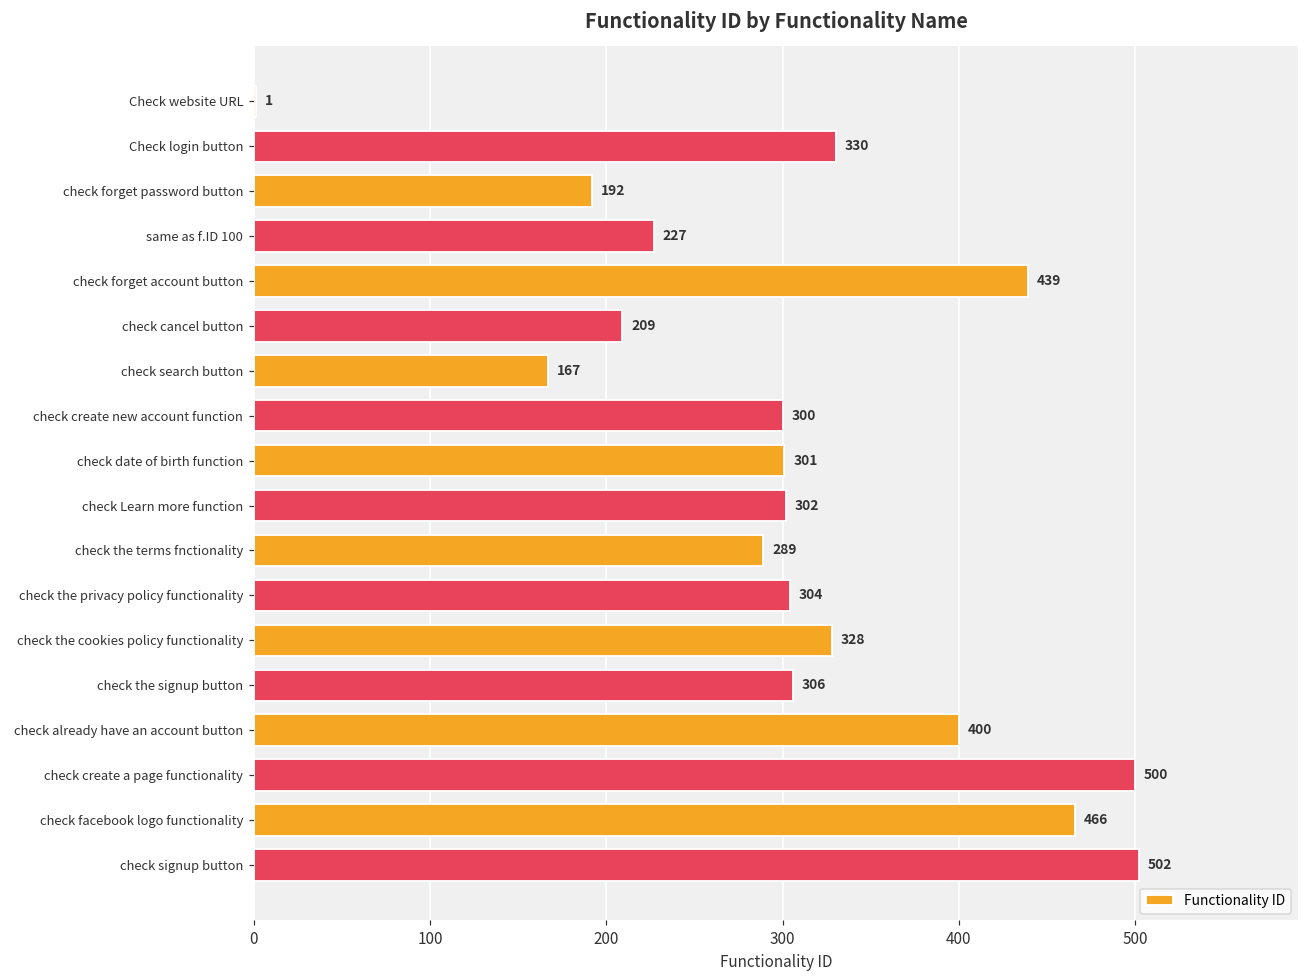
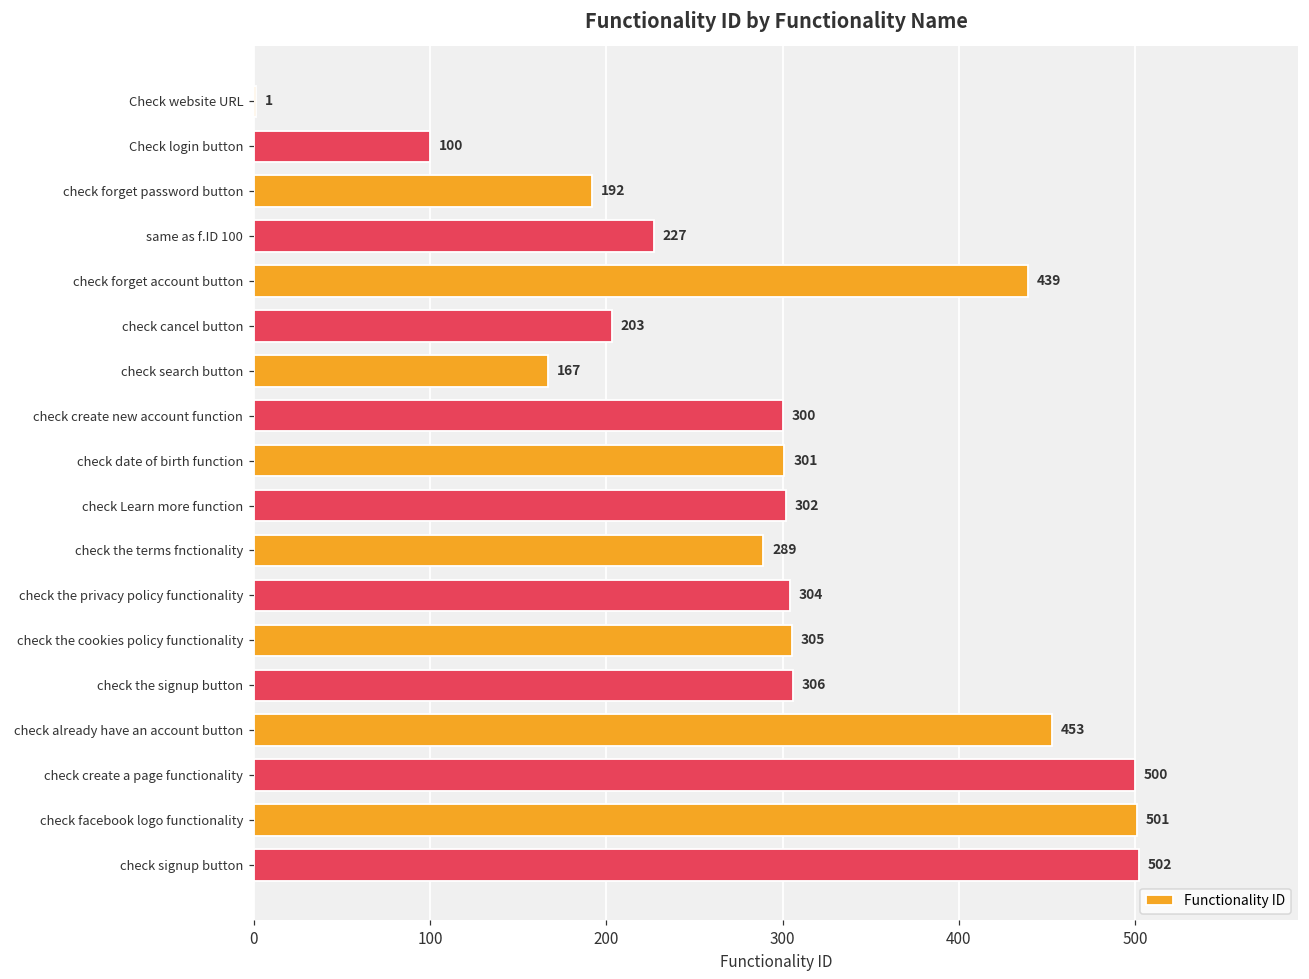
Check login button: 330 -> 100
check cancel button: 209 -> 203
check the cookies policy functionality: 328 -> 305
check already have an account button: 400 -> 453
check facebook logo functionality: 466 -> 501
